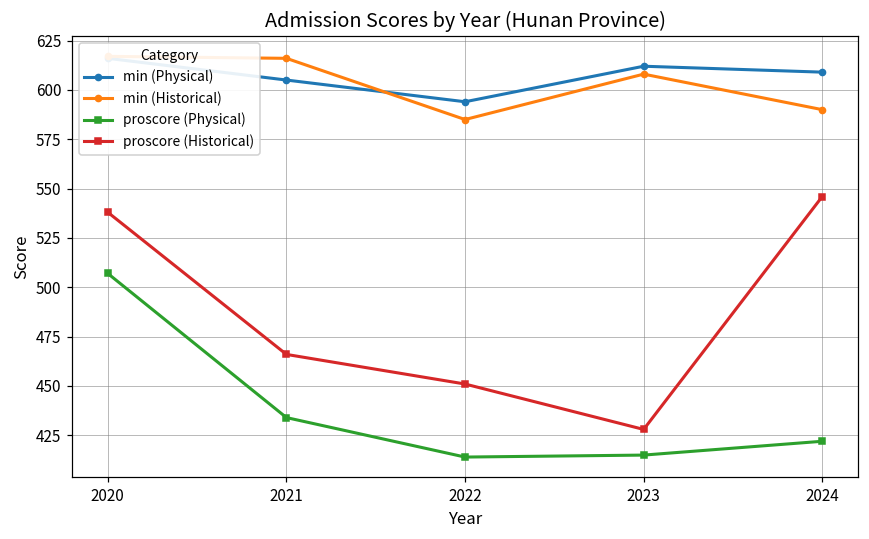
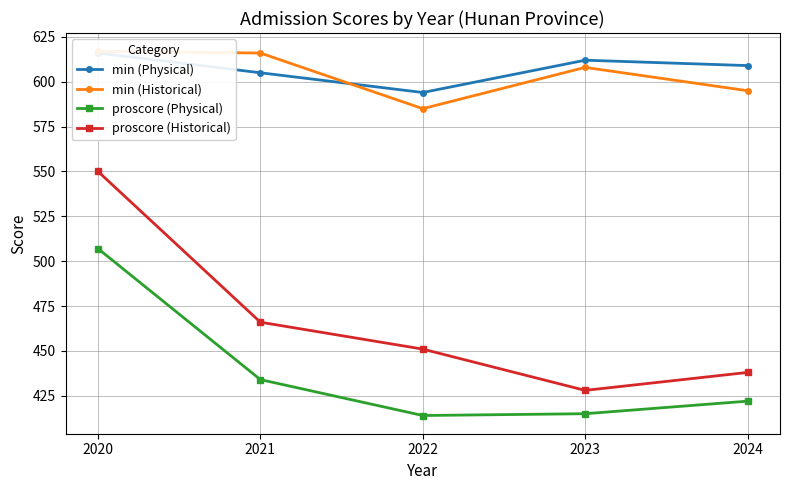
proscore (Historical), 2020: 538 -> 550
min (Historical), 2024: 590 -> 595
proscore (Historical), 2024: 546 -> 438
